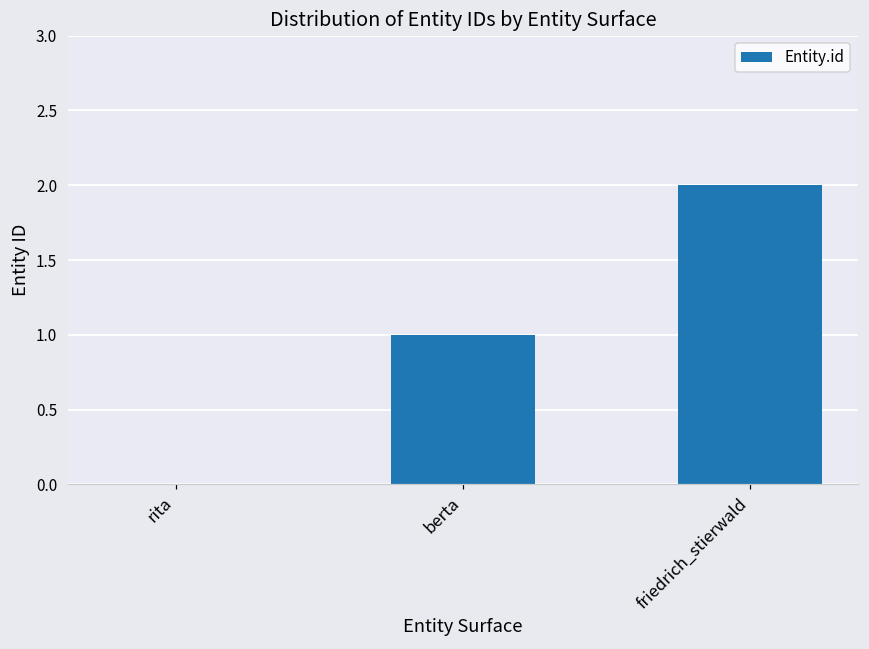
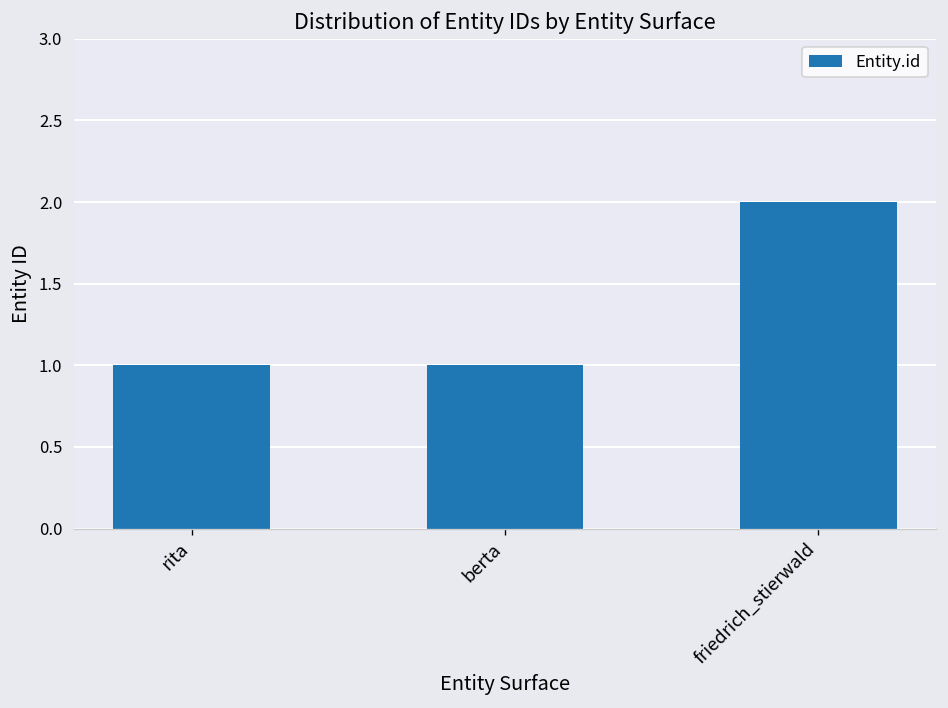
rita: 0 -> 1
